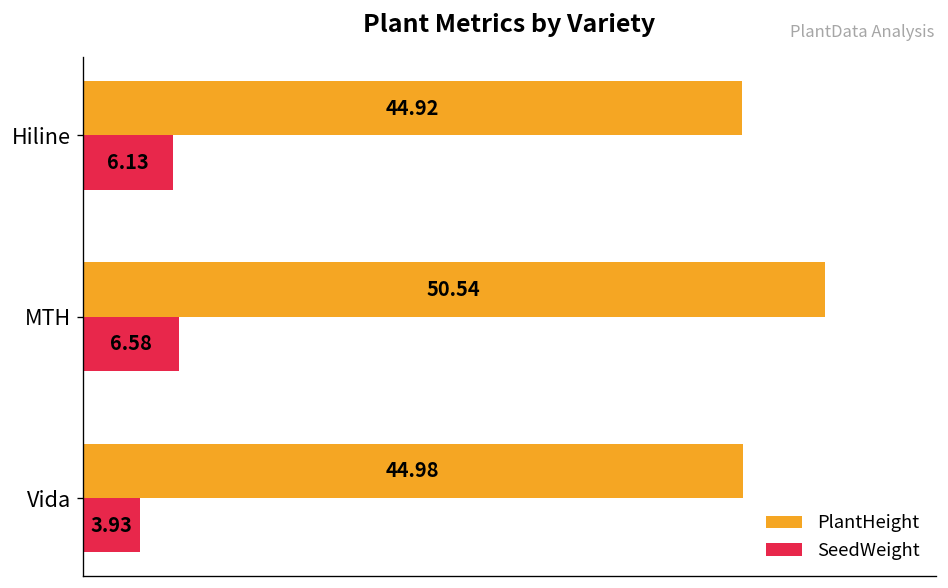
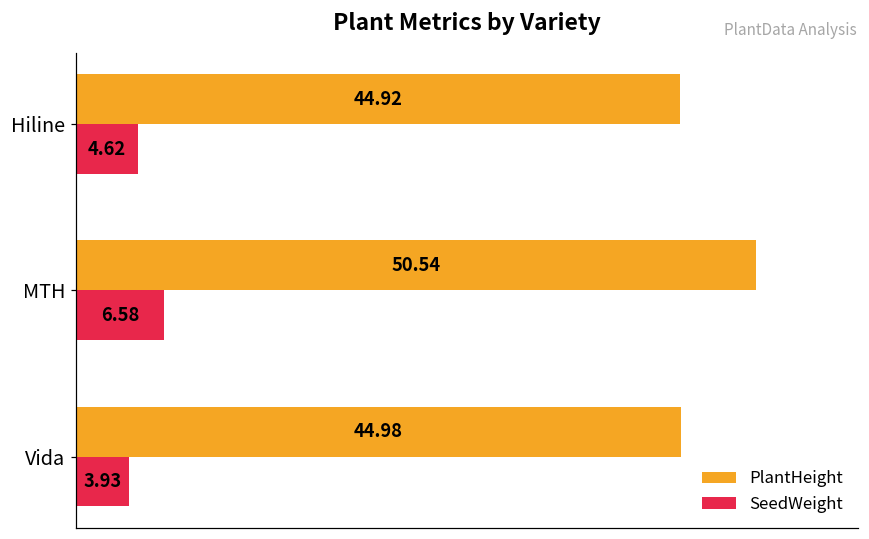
SeedWeight, Hiline: 6.13 -> 4.62
